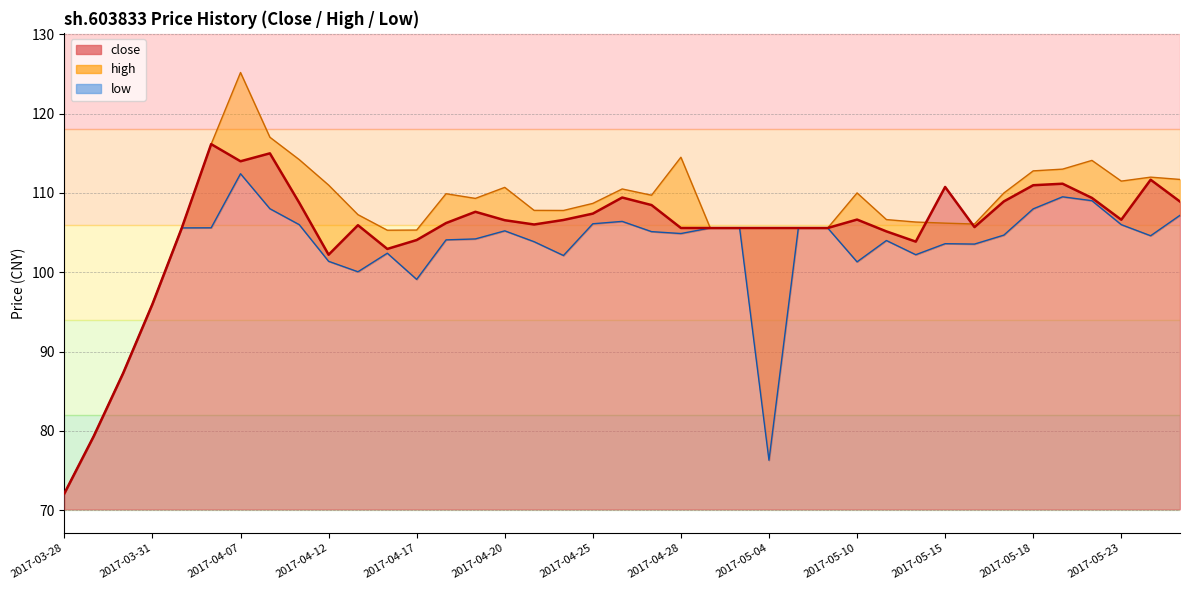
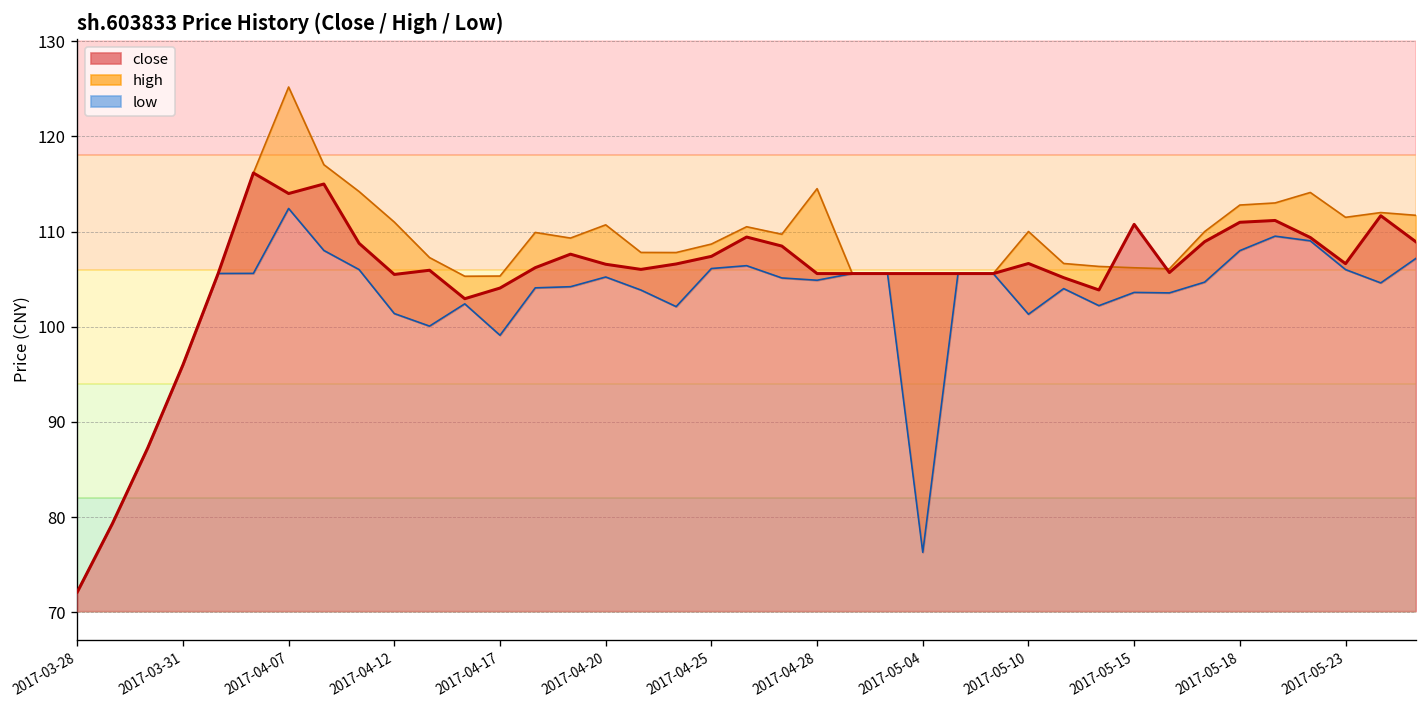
close, 2017-04-12: 102 -> 105
